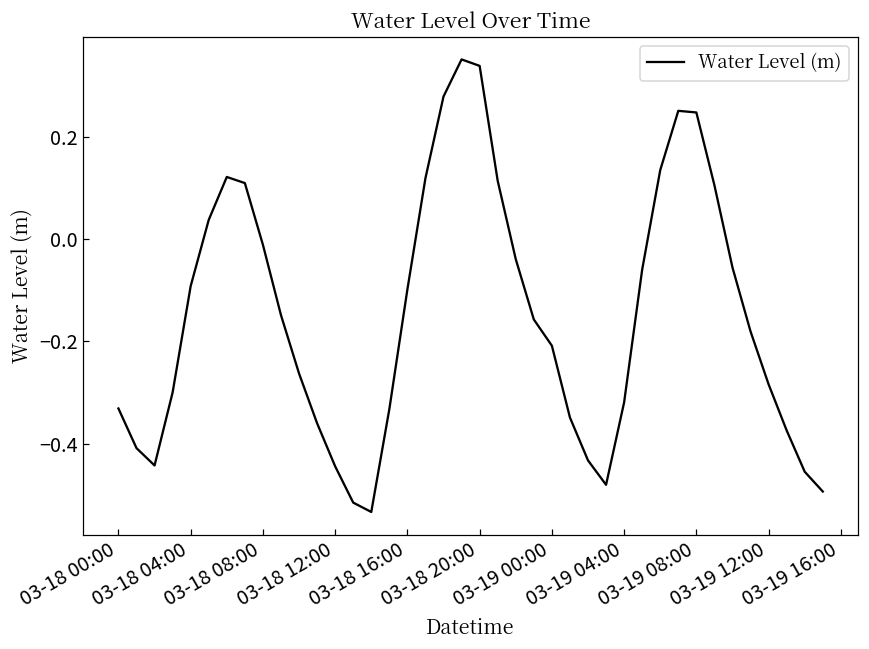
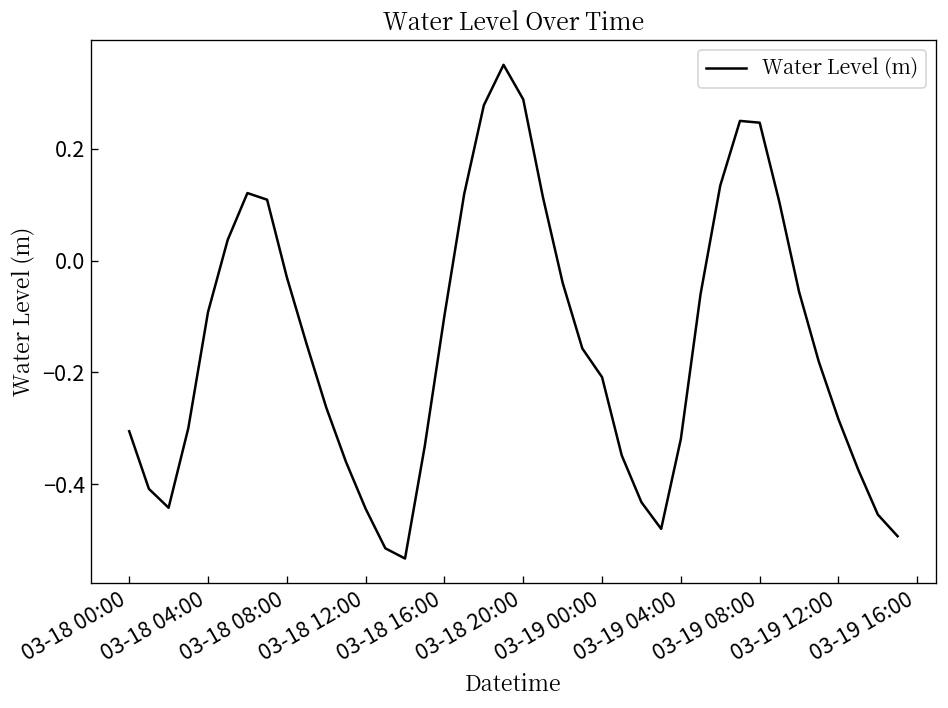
03-18 00:00: -0.33 -> -0.31
03-18 08:00: -0.01 -> -0.03
03-18 20:00: 0.34 -> 0.29
